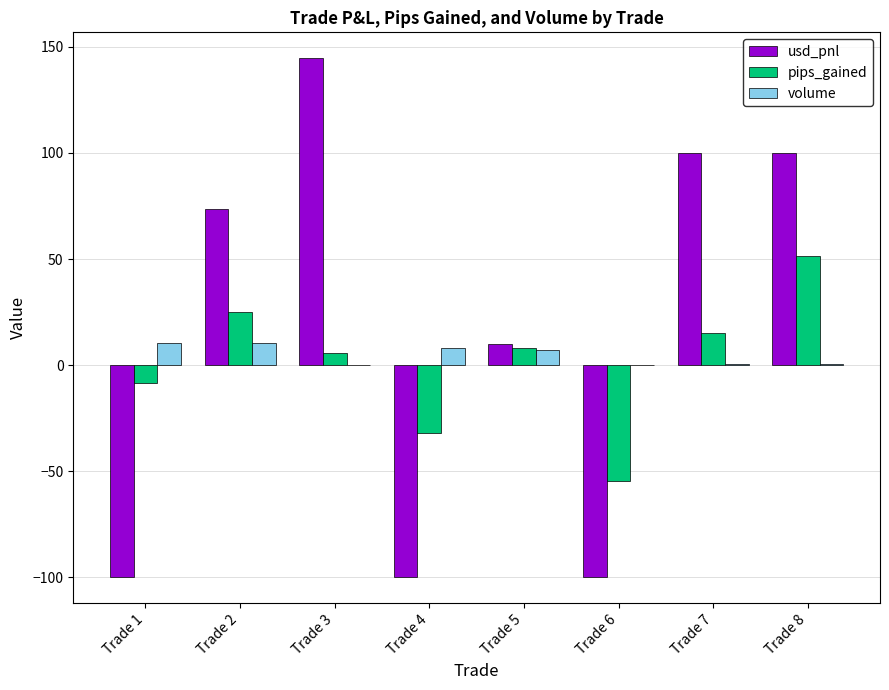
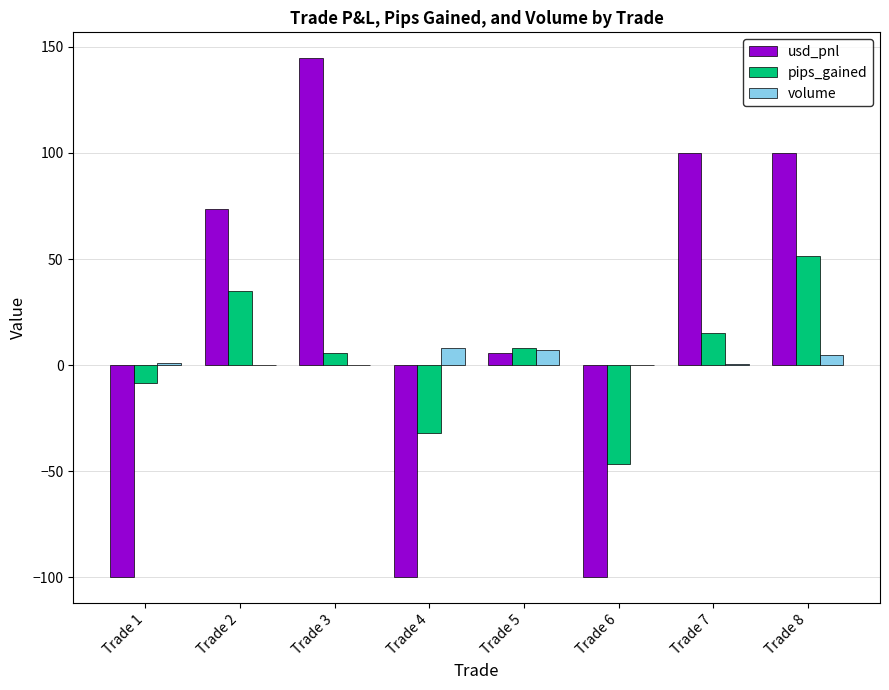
volume, Trade 1: 10 -> 1
pips_gained, Trade 2: 25 -> 35
volume, Trade 2: 11 -> 0
usd_pnl, Trade 5: 10 -> 6
pips_gained, Trade 6: -55 -> -47
volume, Trade 8: 1 -> 5
